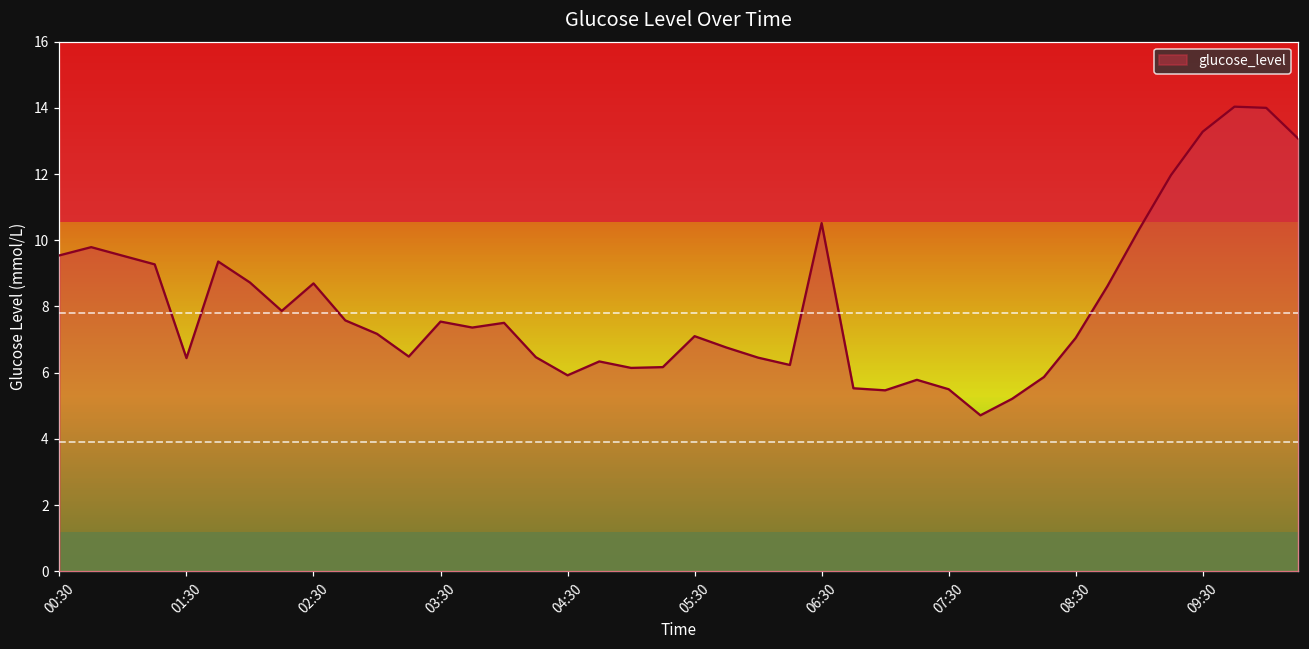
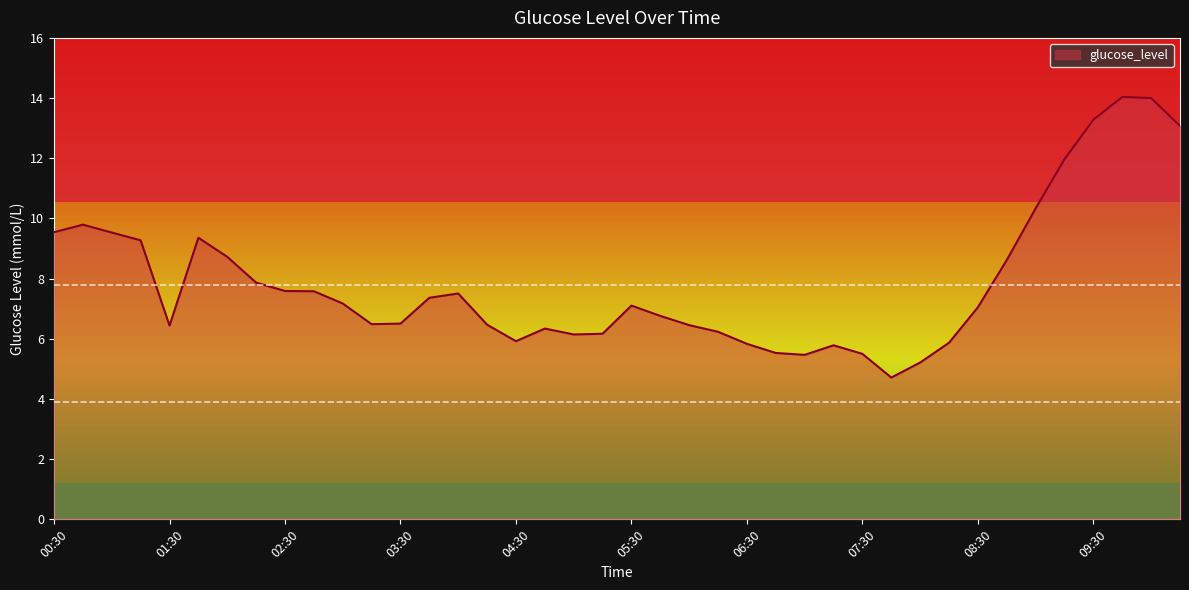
02:30: 8.7 -> 7.6
03:30: 7.5 -> 6.5
06:30: 10.5 -> 5.8
